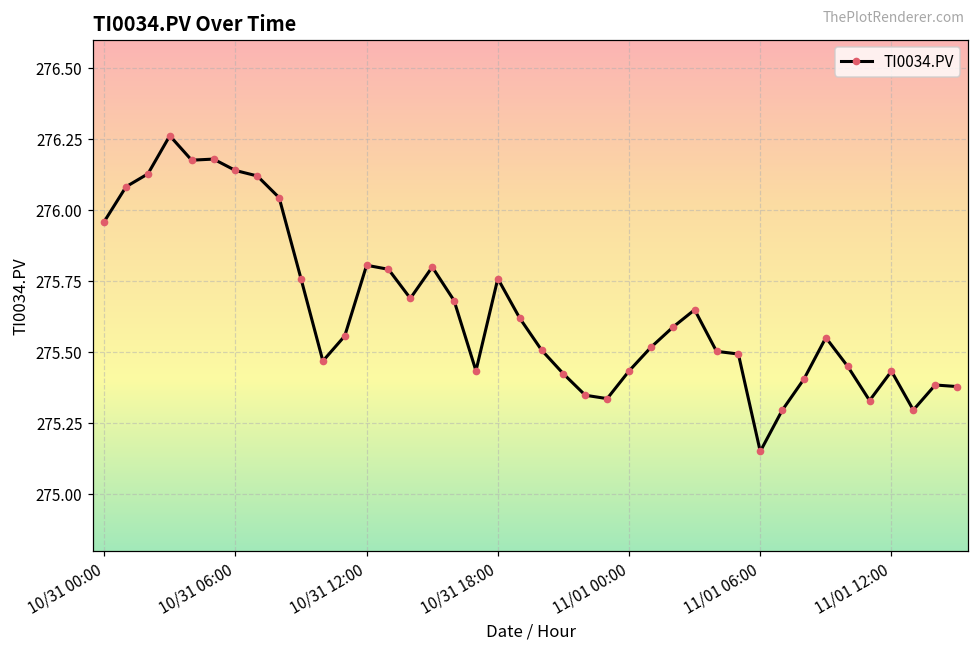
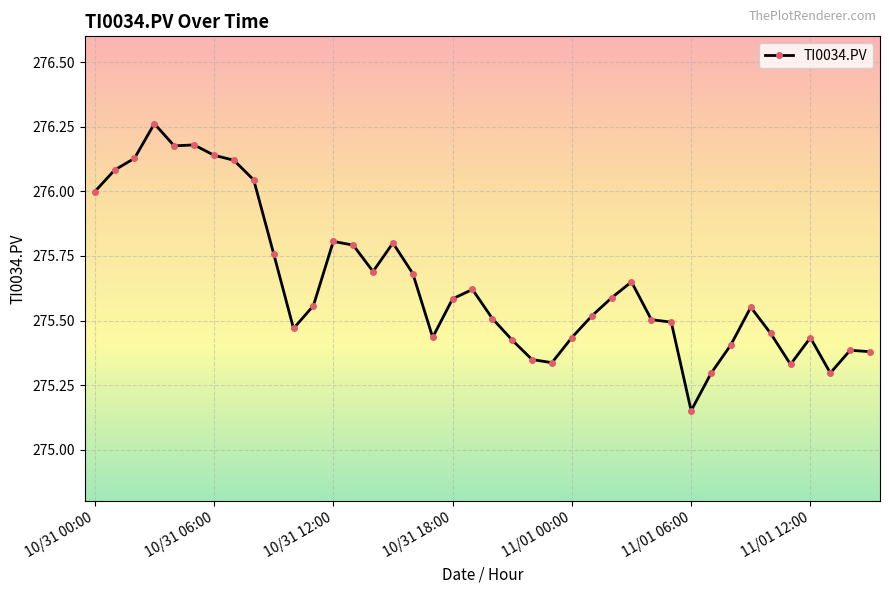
10/31 00:00: 275.96 -> 276.00
10/31 18:00: 275.76 -> 275.58
